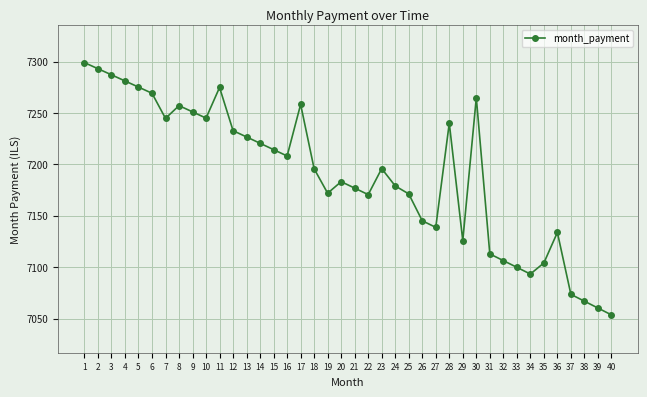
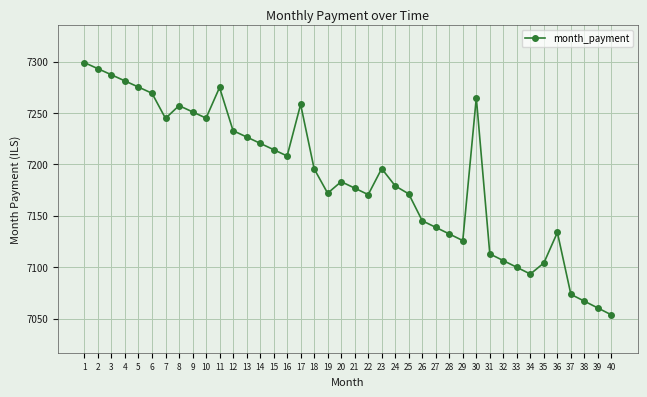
28: 7240 -> 7132
